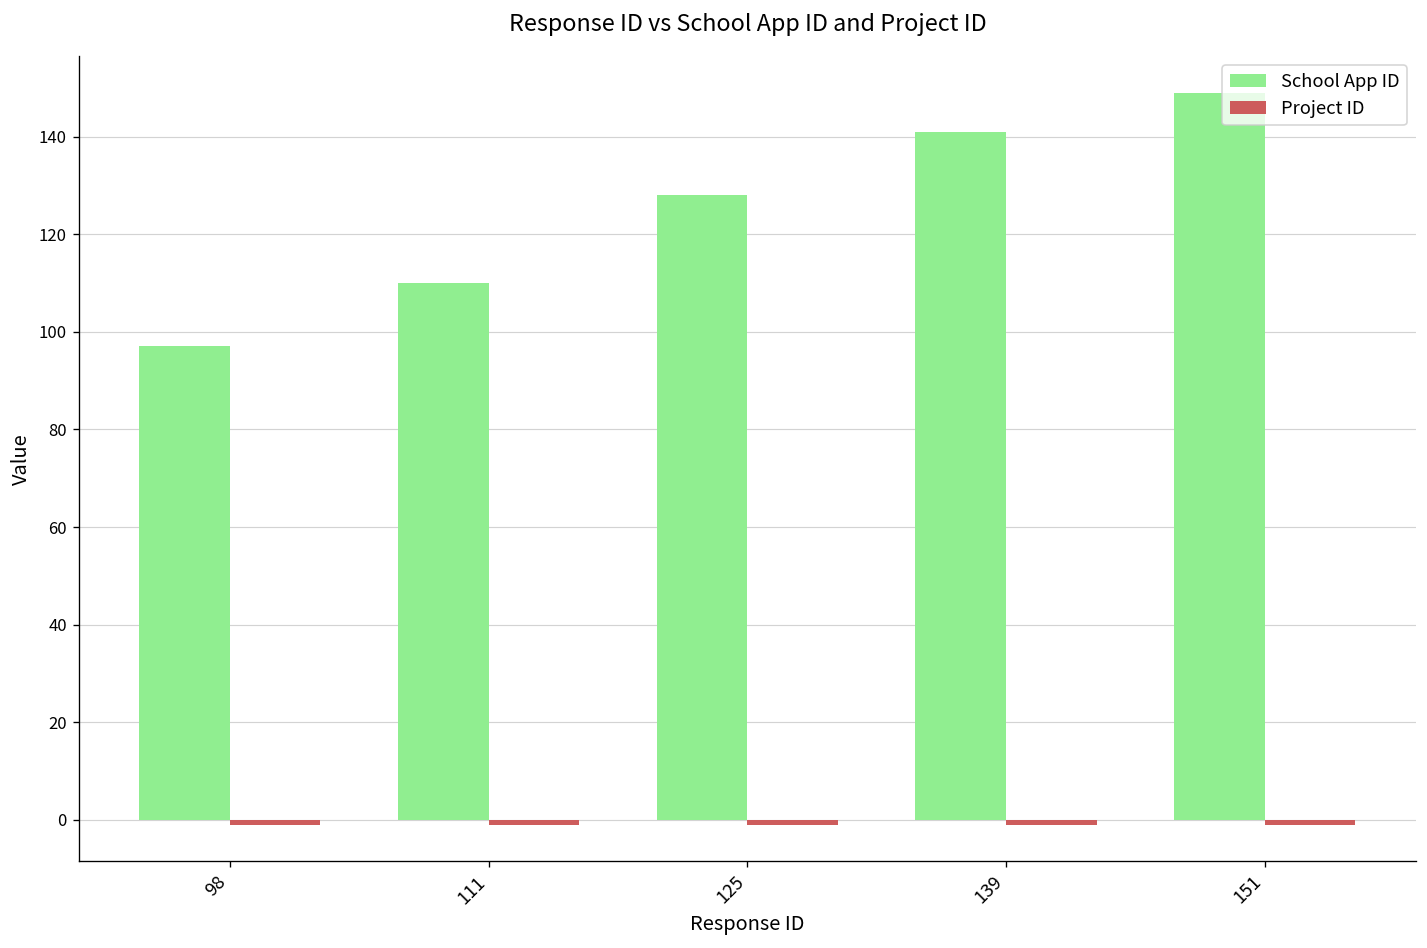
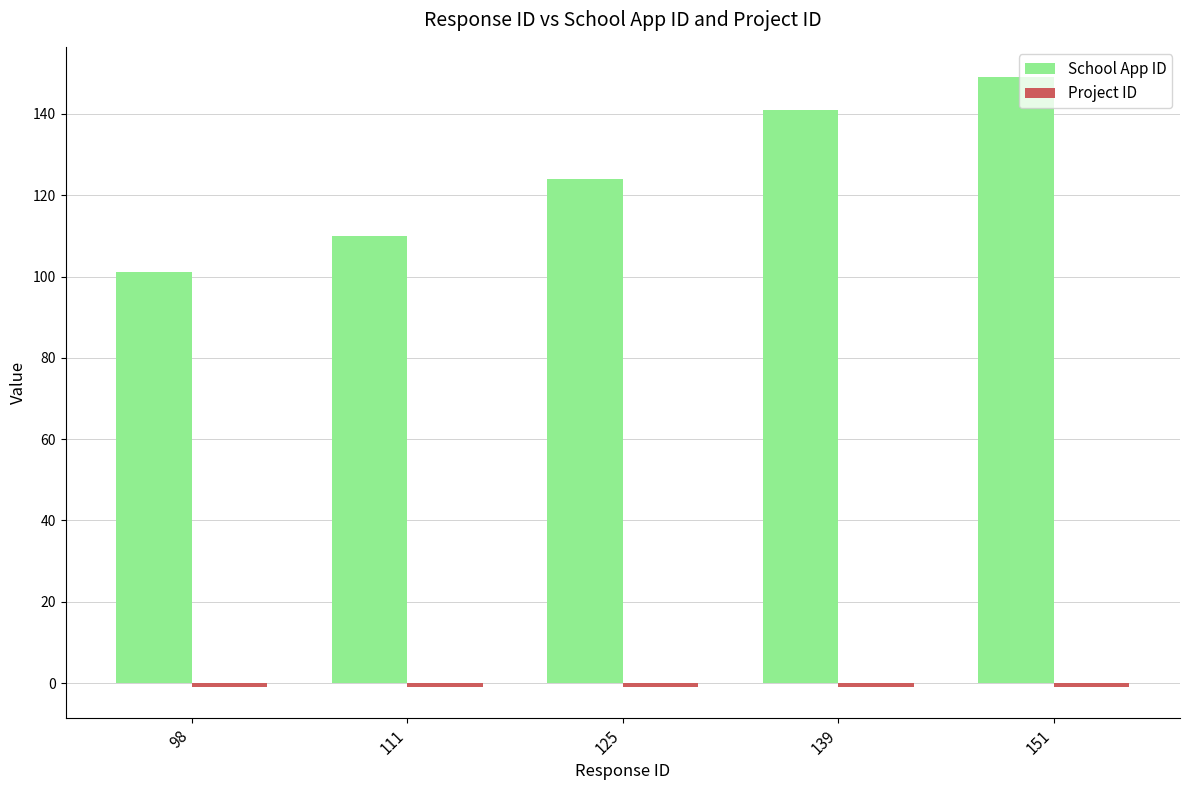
School App ID, 98: 97 -> 101
School App ID, 125: 128 -> 124
